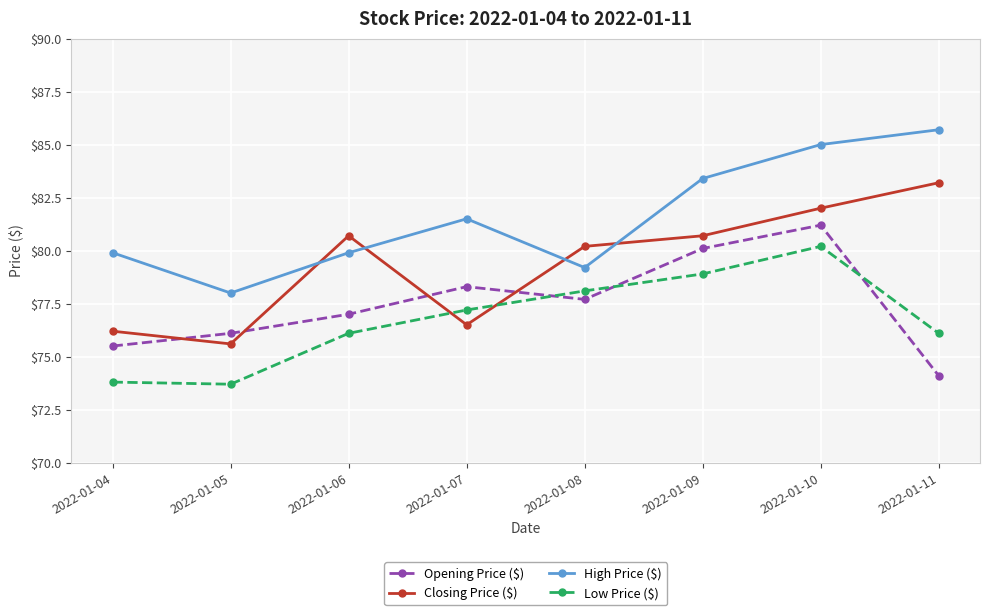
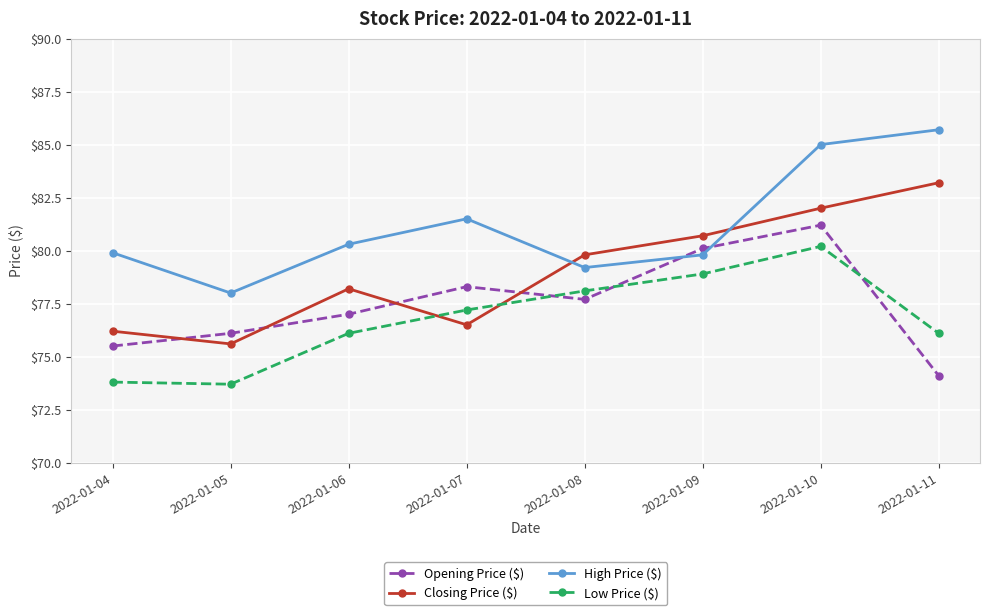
Closing Price ($), 2022-01-06: $80.7 -> $78.2
High Price ($), 2022-01-06: $79.9 -> $80.3
Closing Price ($), 2022-01-08: $80.2 -> $79.8
High Price ($), 2022-01-09: $83.4 -> $79.8
